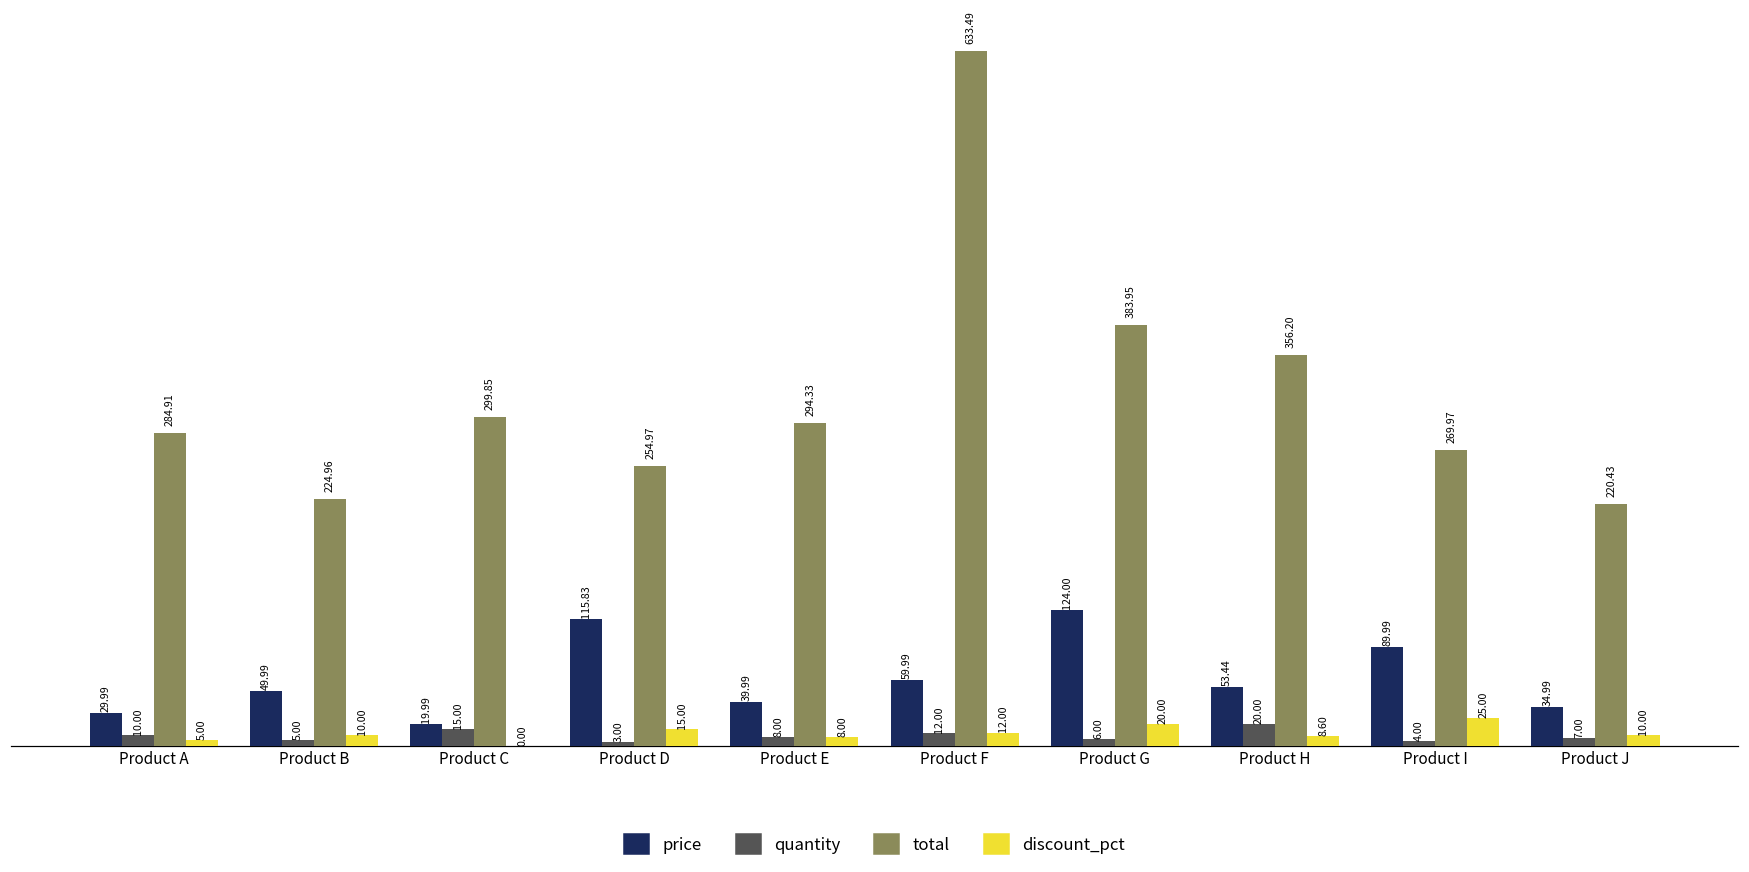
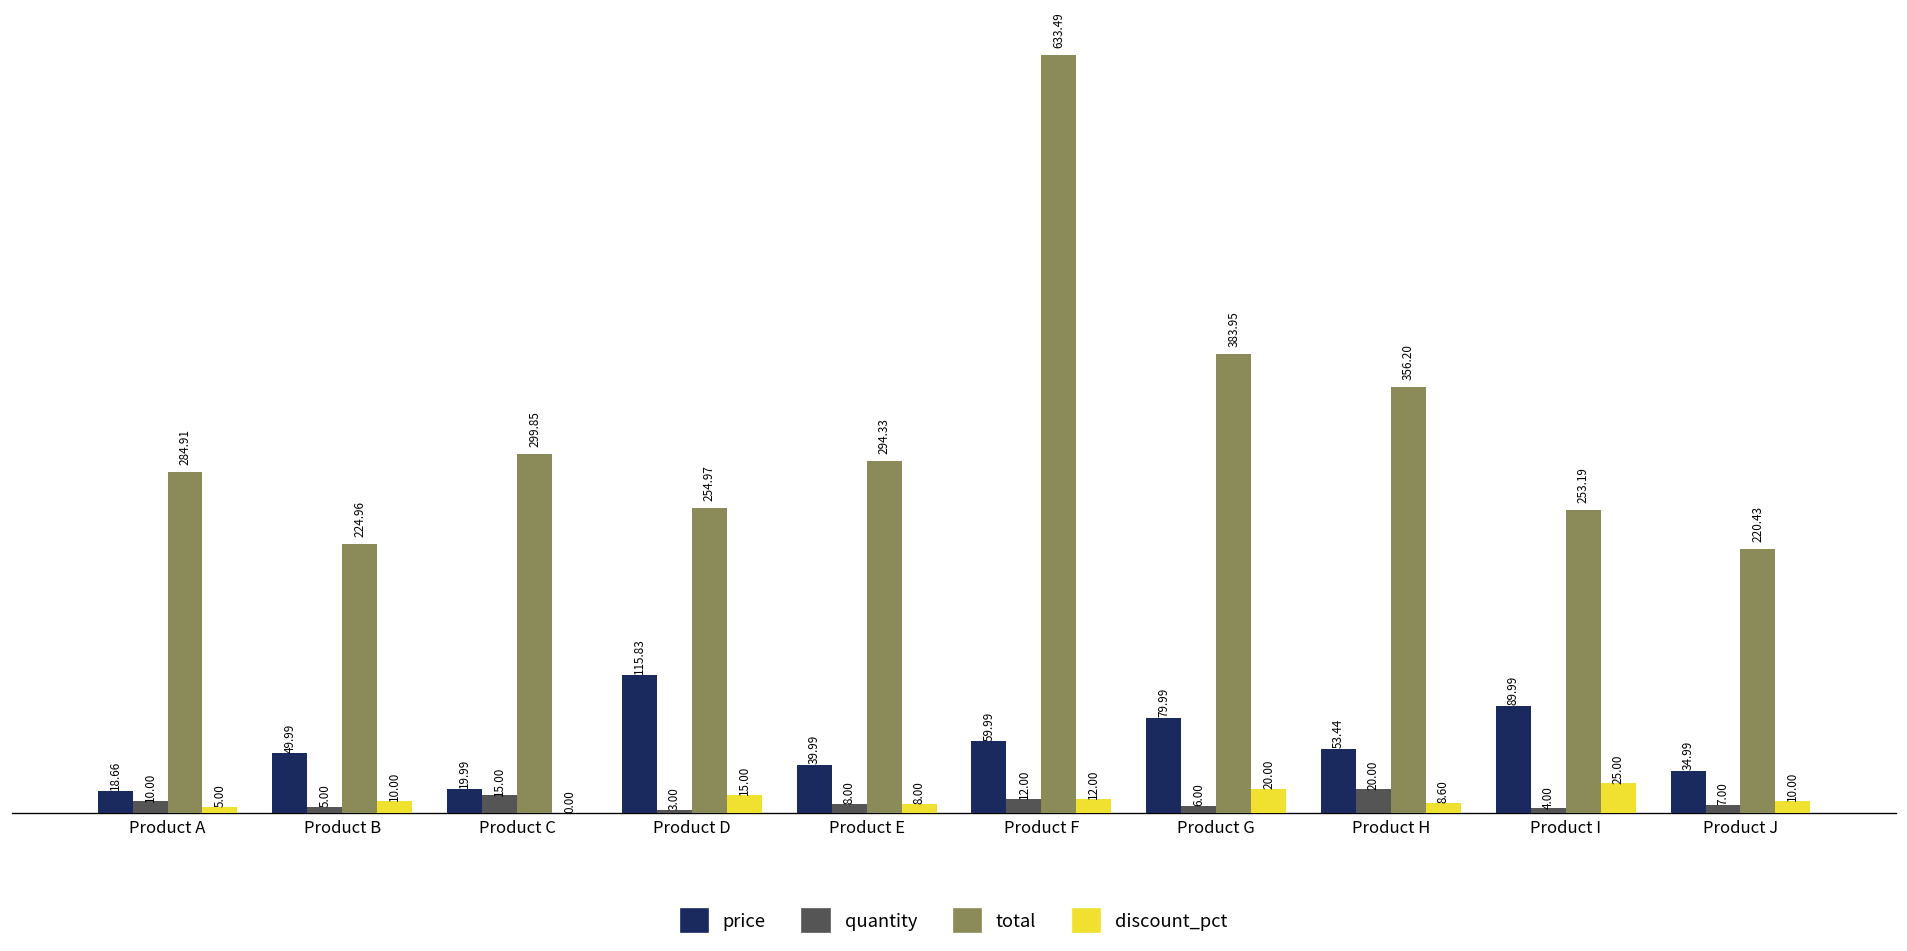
price, Product A: 29.99 -> 18.66
price, Product G: 124.00 -> 79.99
total, Product I: 269.97 -> 253.19
